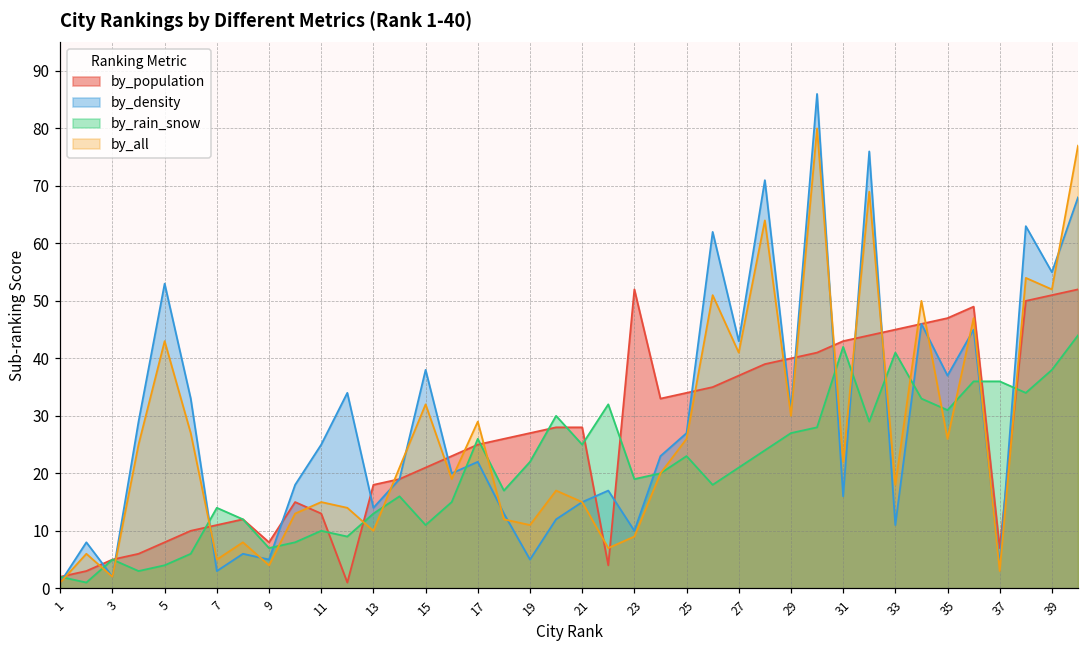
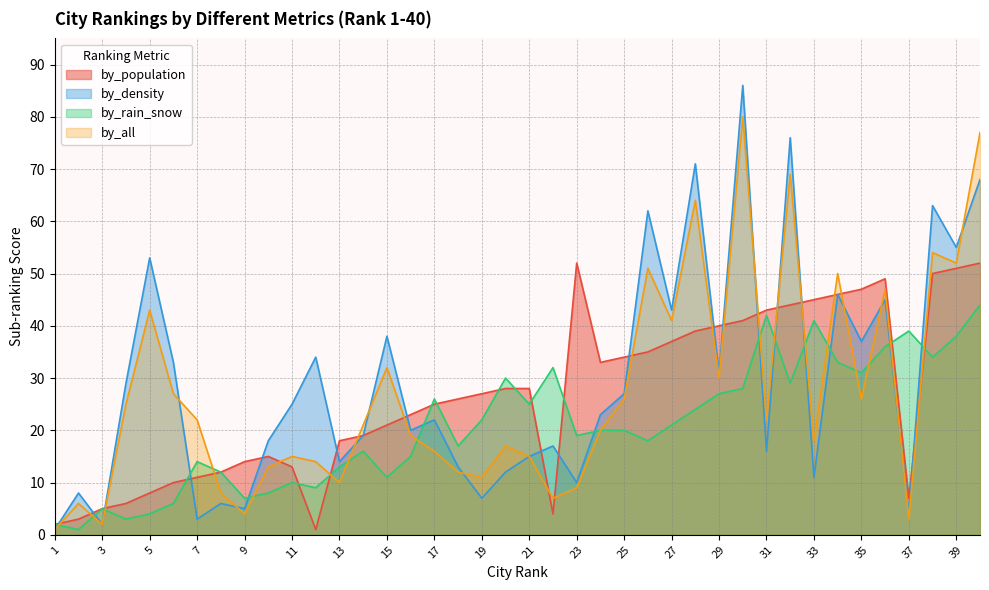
by_all, 7: 5 -> 22
by_population, 9: 8 -> 14
by_all, 17: 29 -> 16
by_density, 19: 5 -> 7
by_rain_snow, 25: 23 -> 20
by_rain_snow, 37: 36 -> 39
